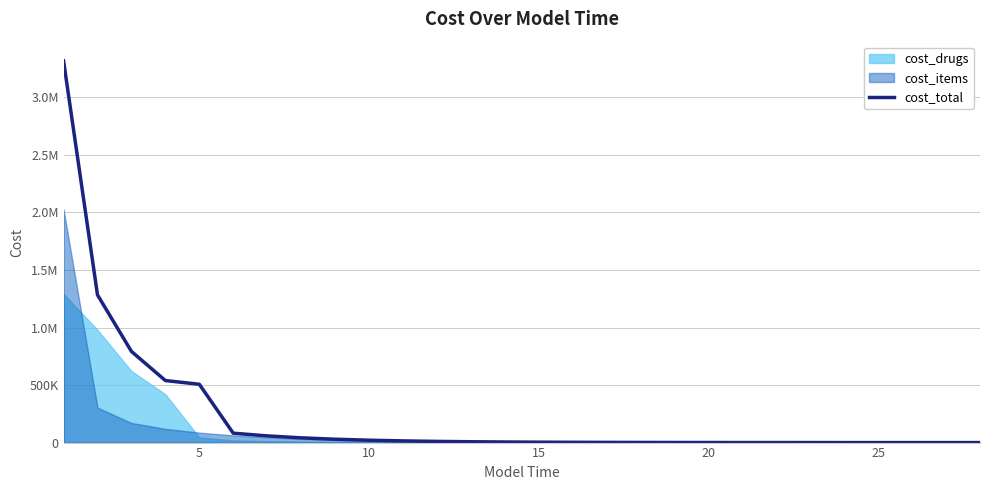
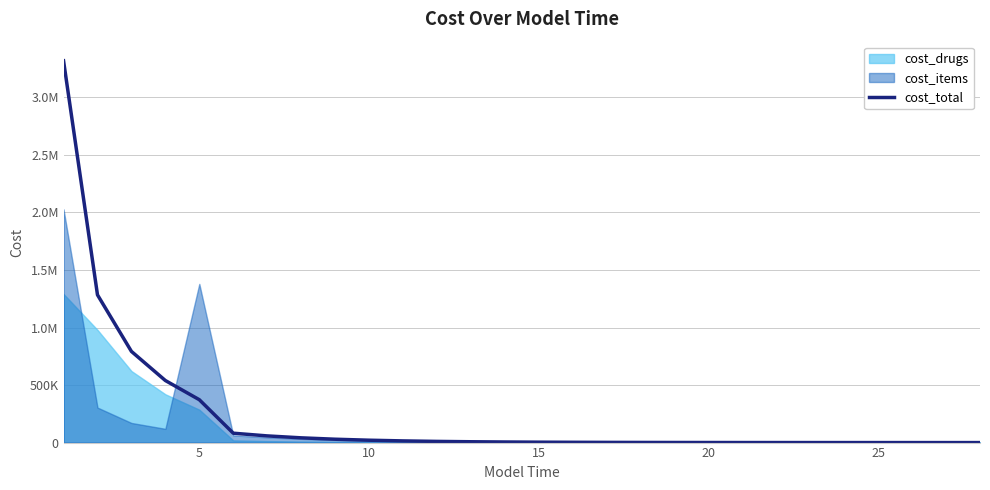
cost_total, 5: 510000 -> 370000
cost_drugs, 5: 50000 -> 290000
cost_items, 5: 90000 -> 1380000
